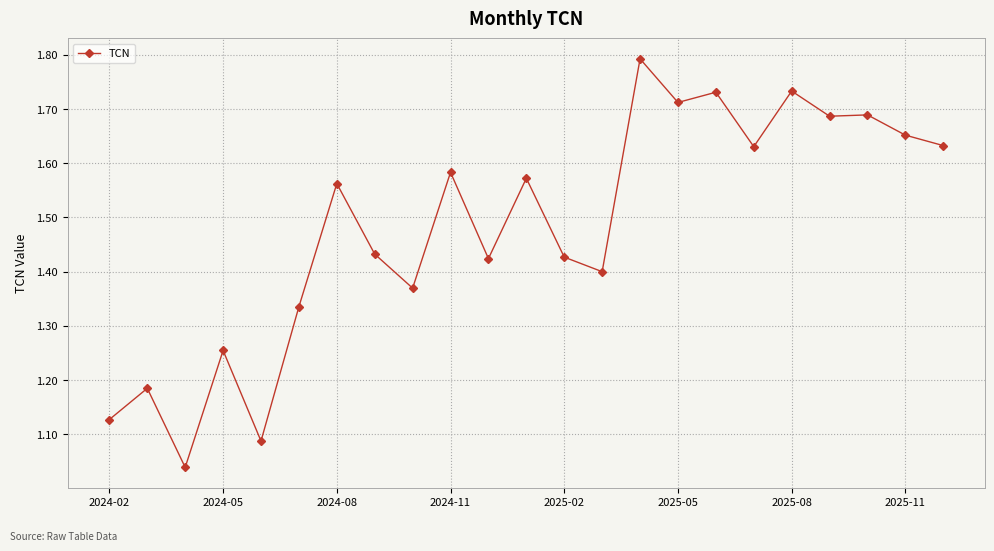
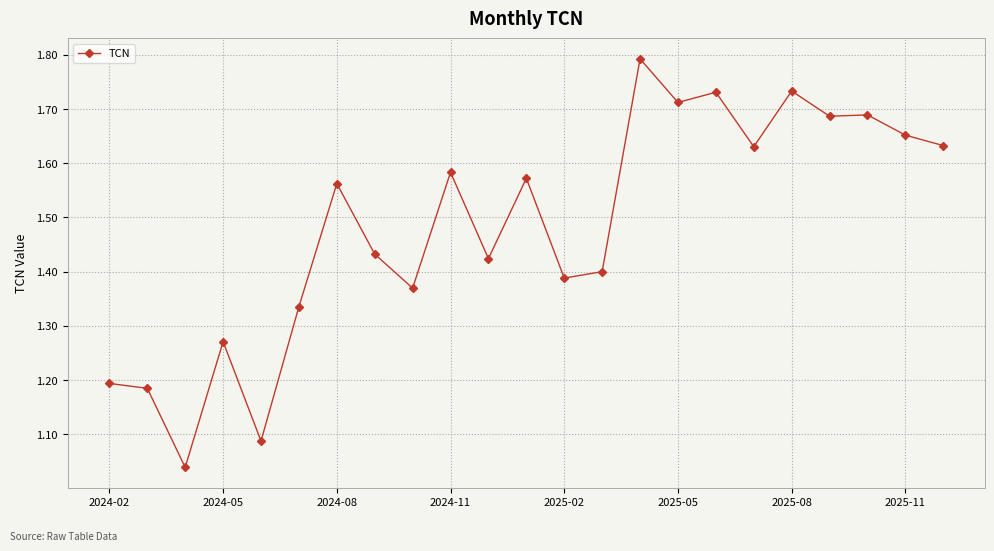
2024-02: 1.13 -> 1.19
2024-05: 1.25 -> 1.27
2025-02: 1.43 -> 1.39
